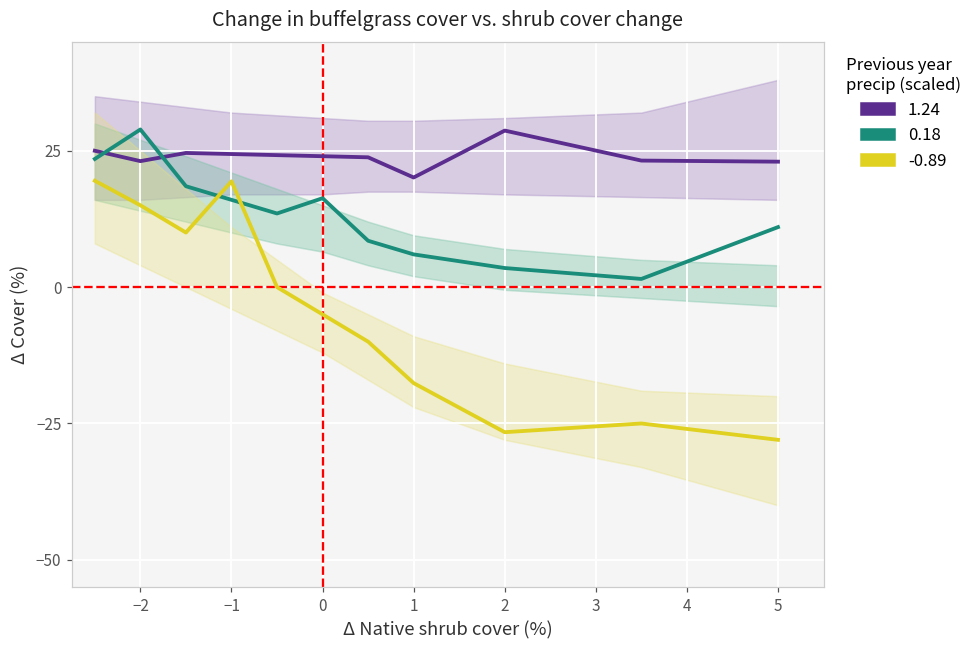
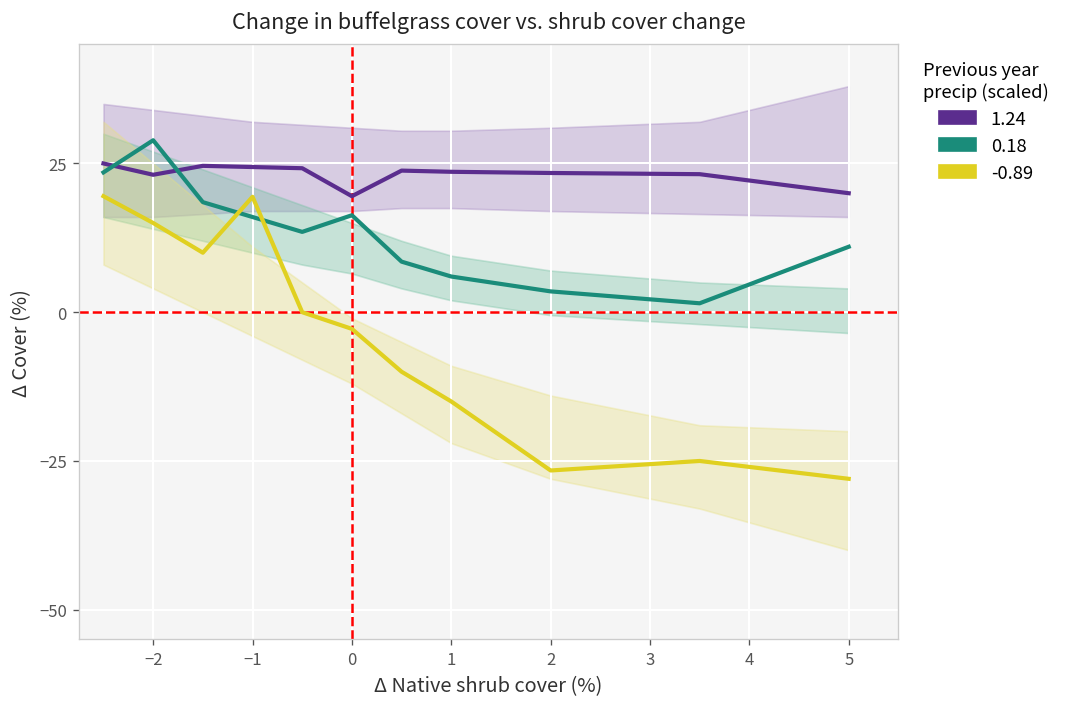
1.24, 0: 24 -> 20
-0.89, 0: -5 -> -3
1.24, 1: 20 -> 24
-0.89, 1: -18 -> -15
1.24, 2: 29 -> 23
1.24, 5: 23 -> 20
